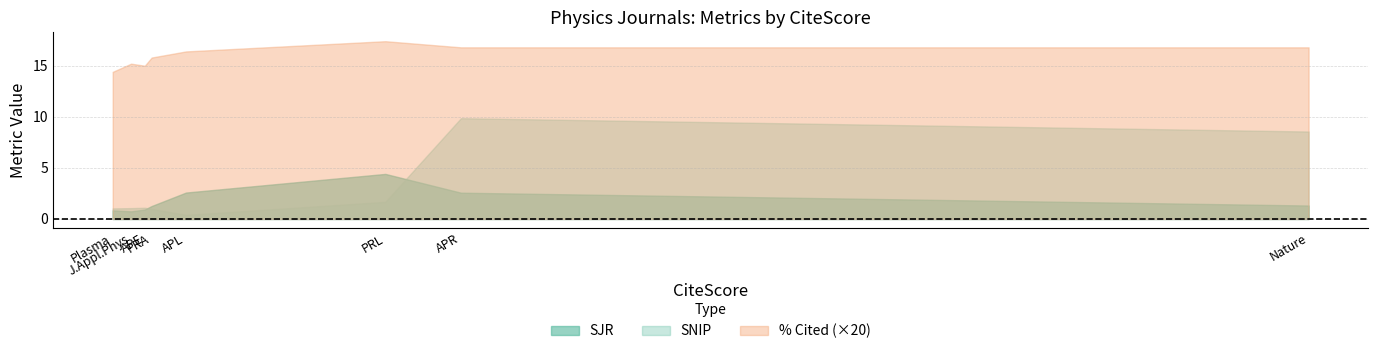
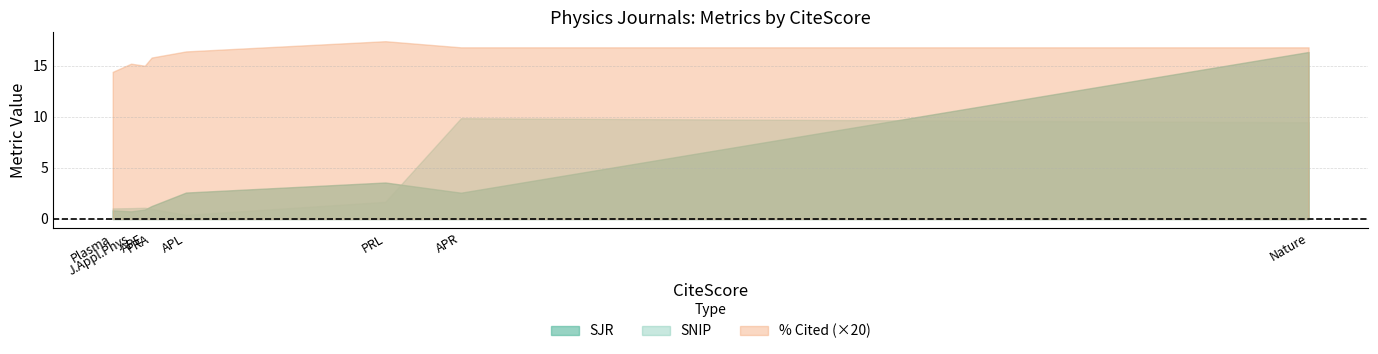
SJR, PRL: 4.4 -> 3.6
SJR, Nature: 1.3 -> 16.3
SNIP, Nature: 8.6 -> 9.5
